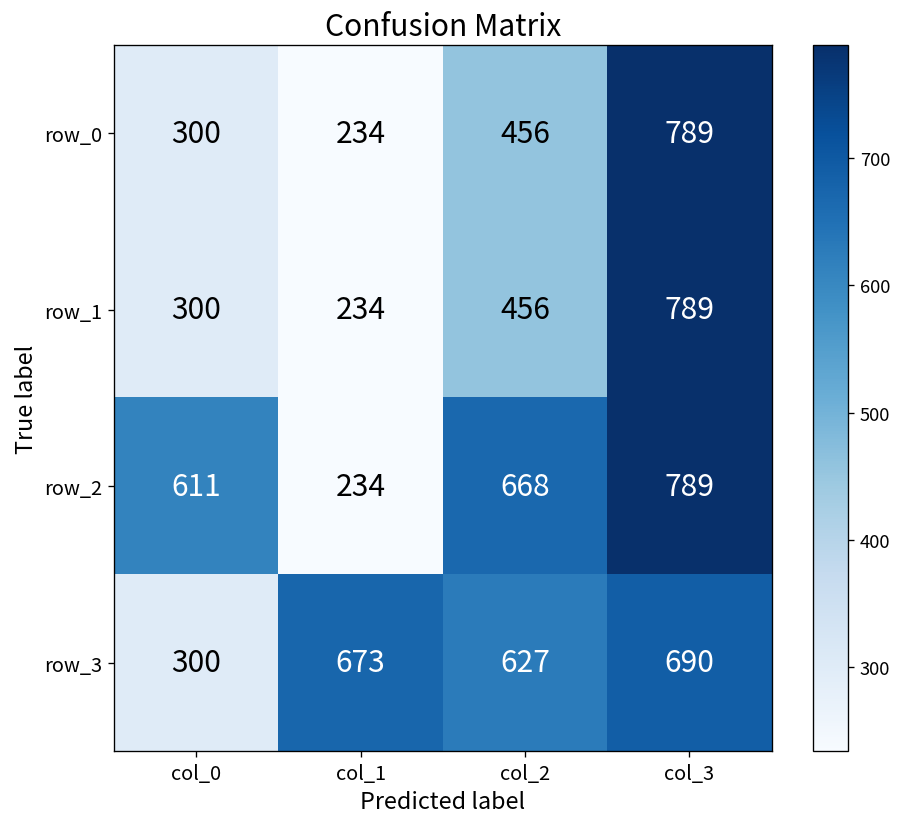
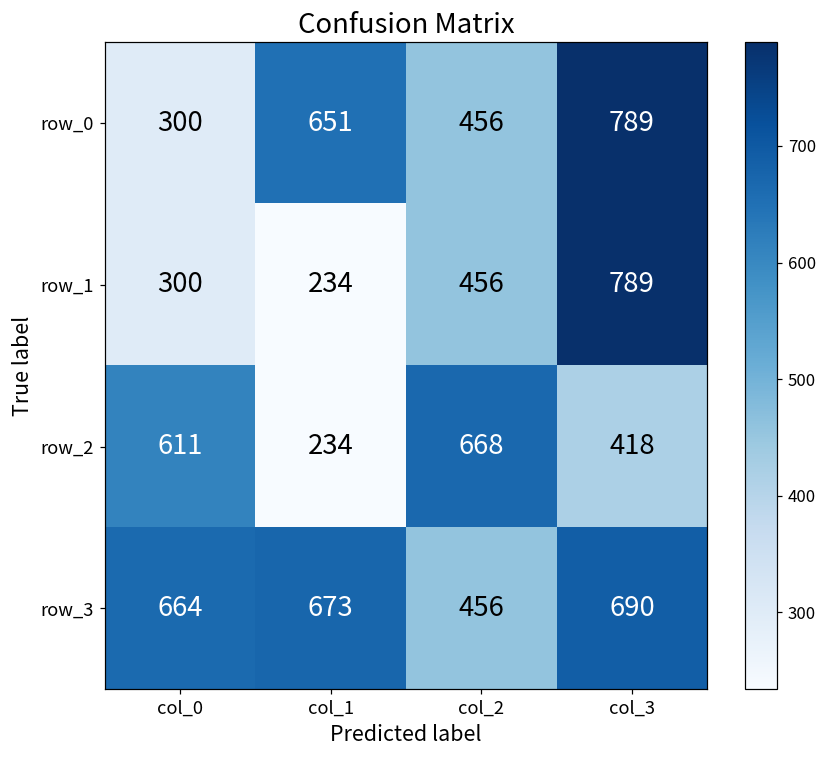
row_0, col_1: 234 -> 651
row_2, col_3: 789 -> 418
row_3, col_0: 300 -> 664
row_3, col_2: 627 -> 456
